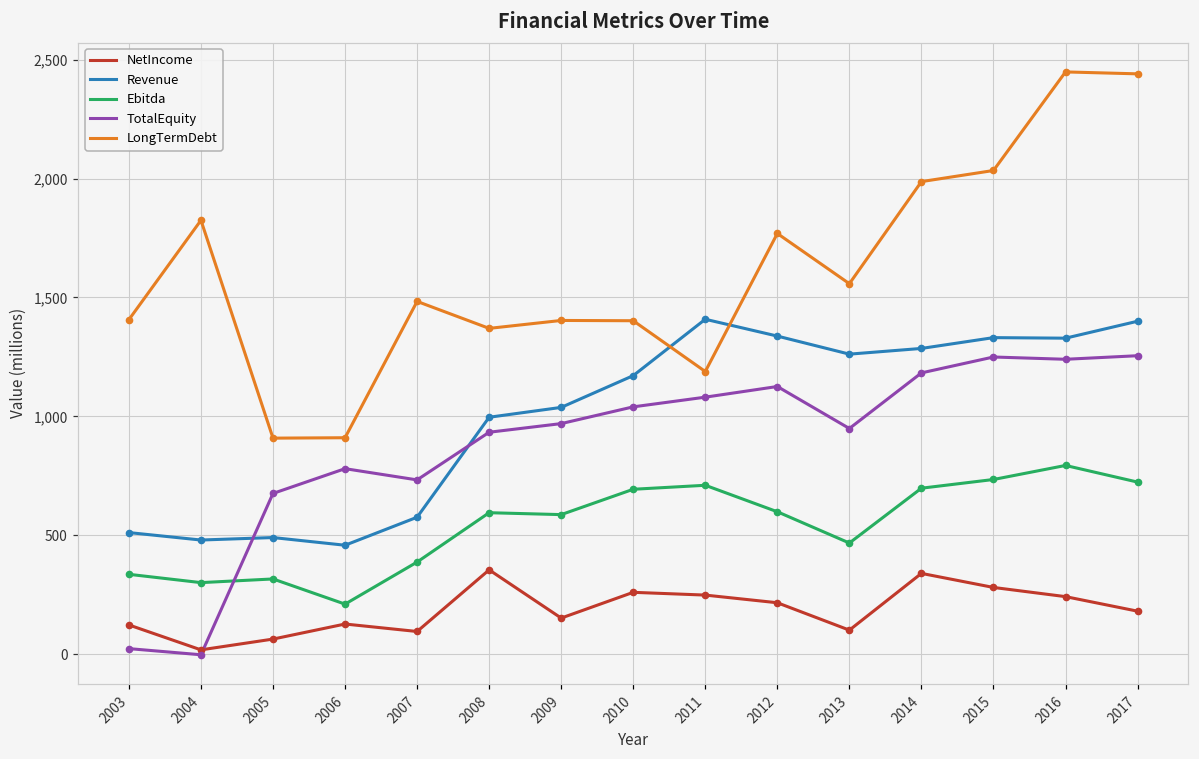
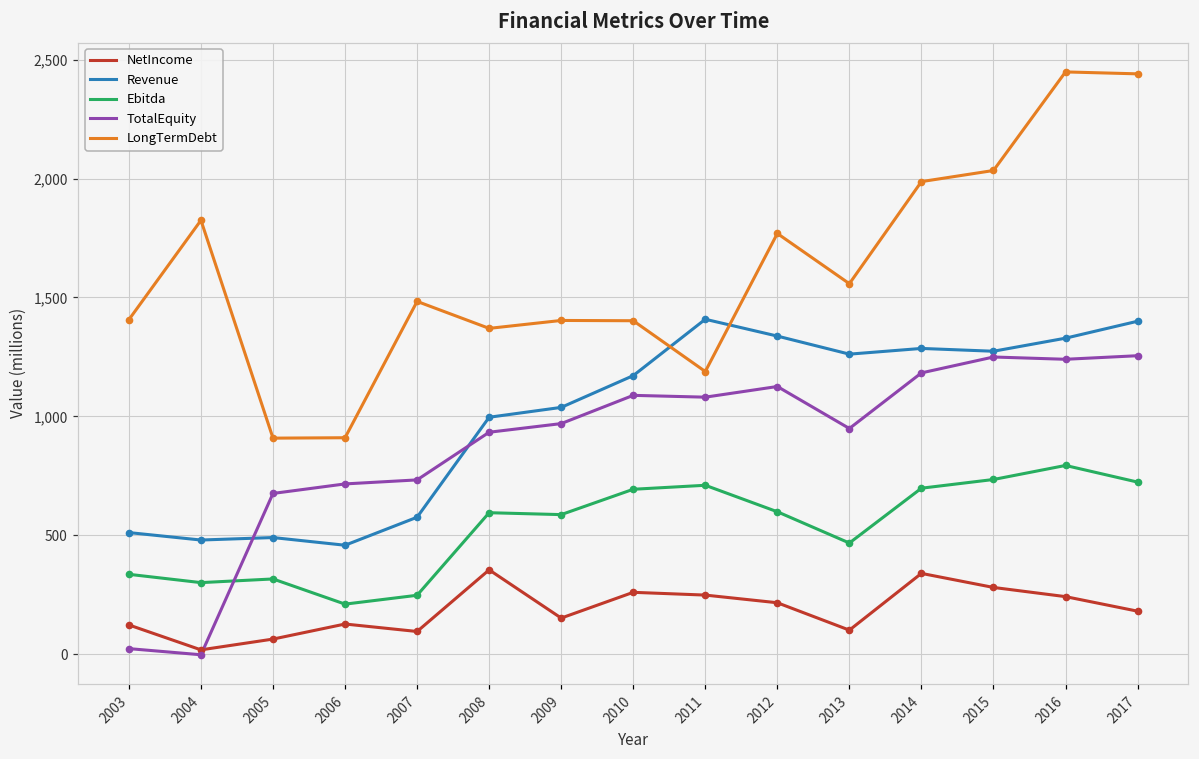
TotalEquity, 2006: 780 -> 720
Ebitda, 2007: 390 -> 250
TotalEquity, 2010: 1,040 -> 1,090
Revenue, 2015: 1,330 -> 1,270
